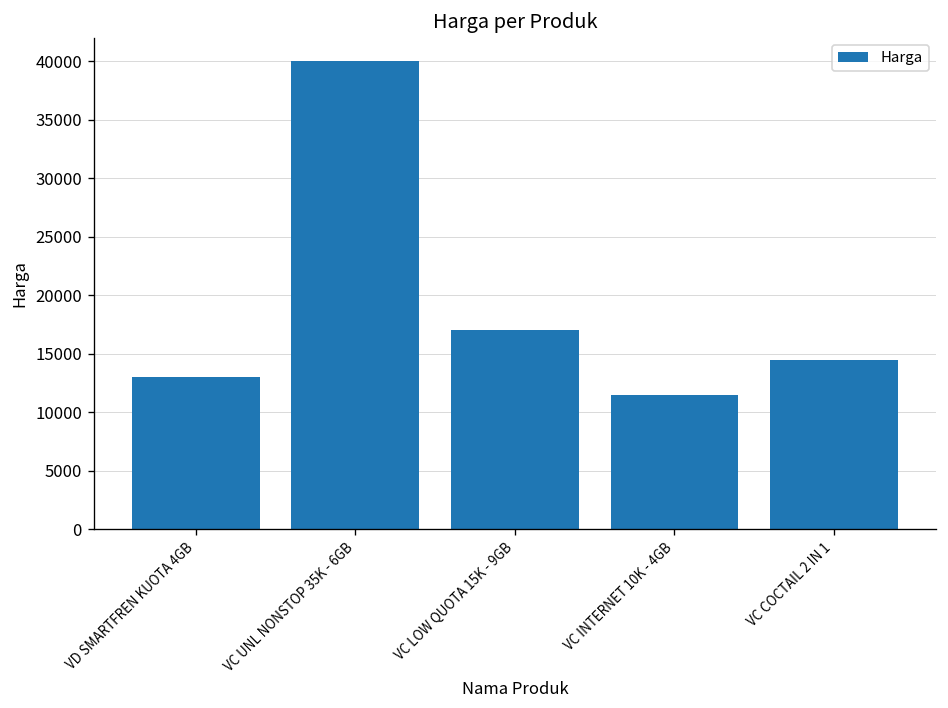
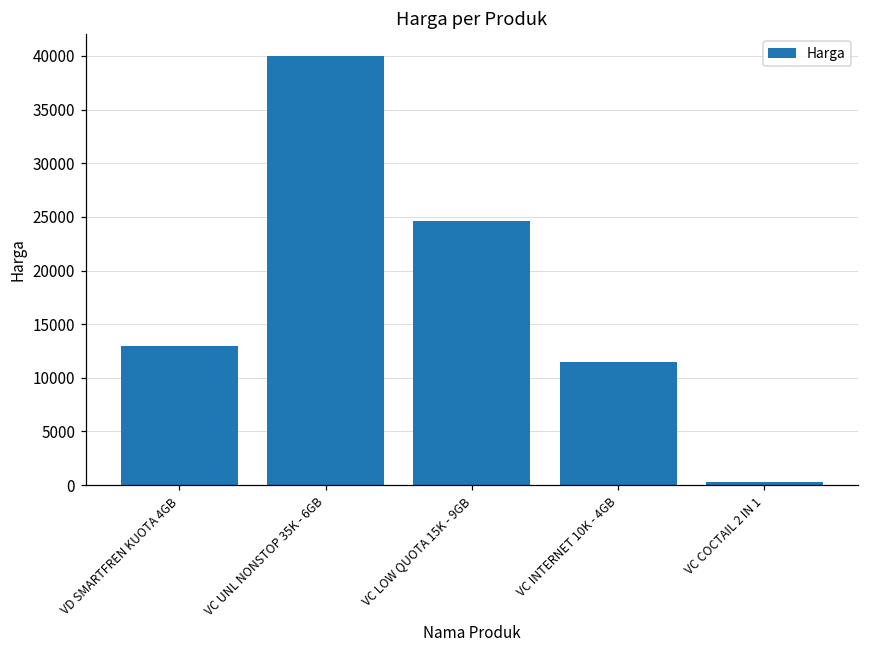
VC LOW QUOTA 15K - 9GB: 17000 -> 25000
VC COCTAIL 2 IN 1: 14000 -> 0
